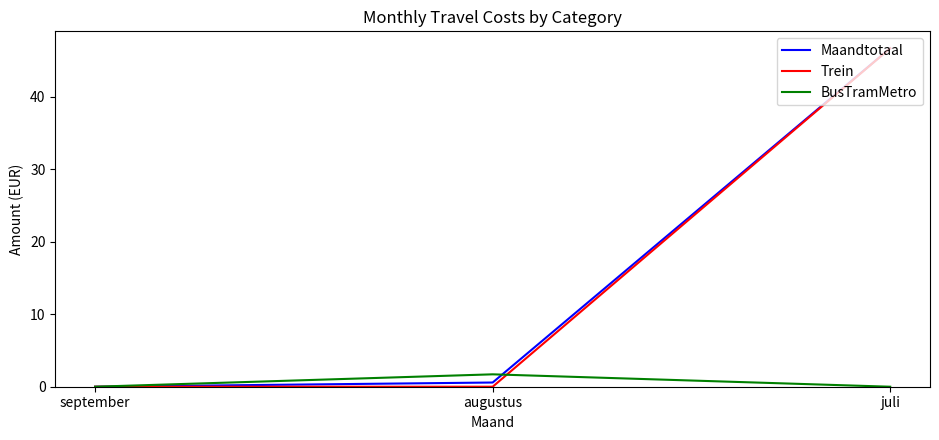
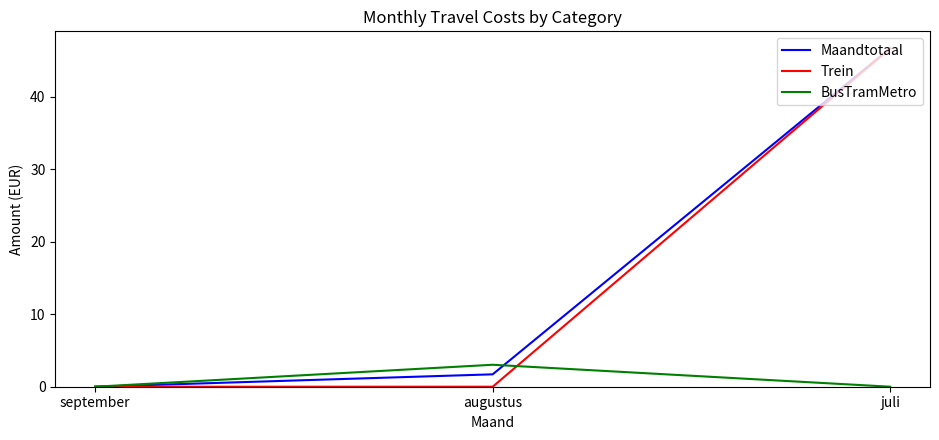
Maandtotaal, augustus: 1 -> 2
BusTramMetro, augustus: 2 -> 3
